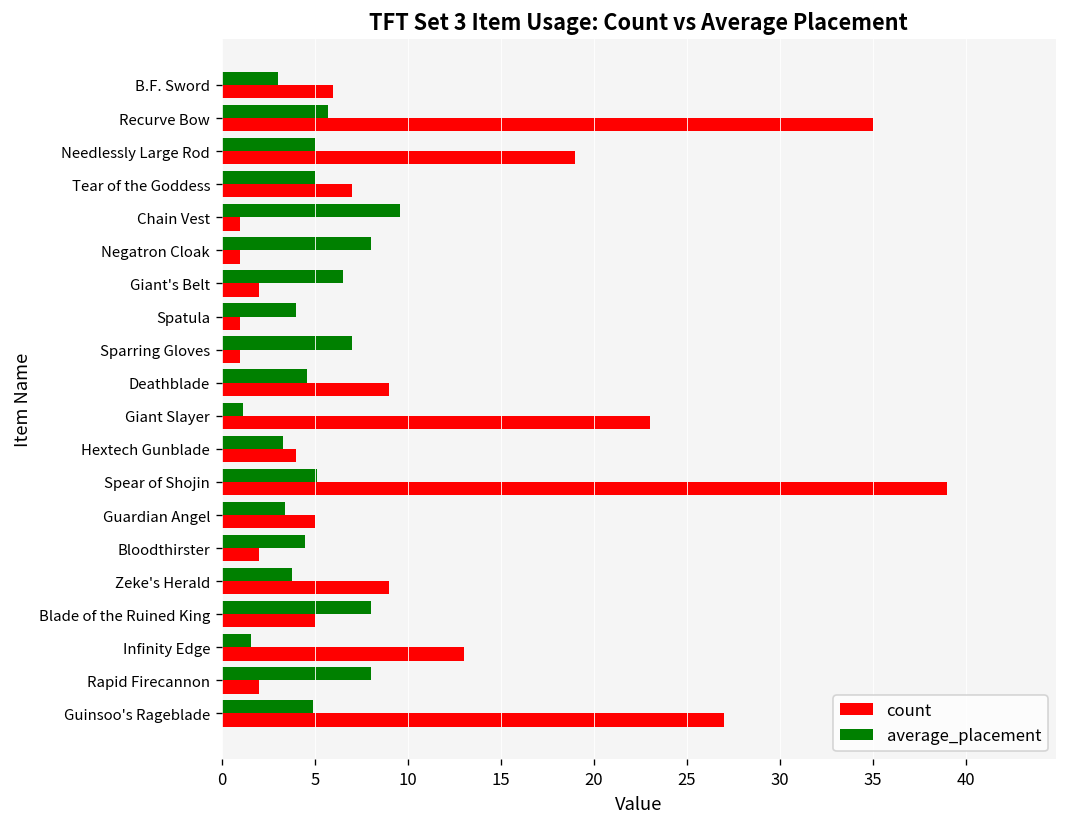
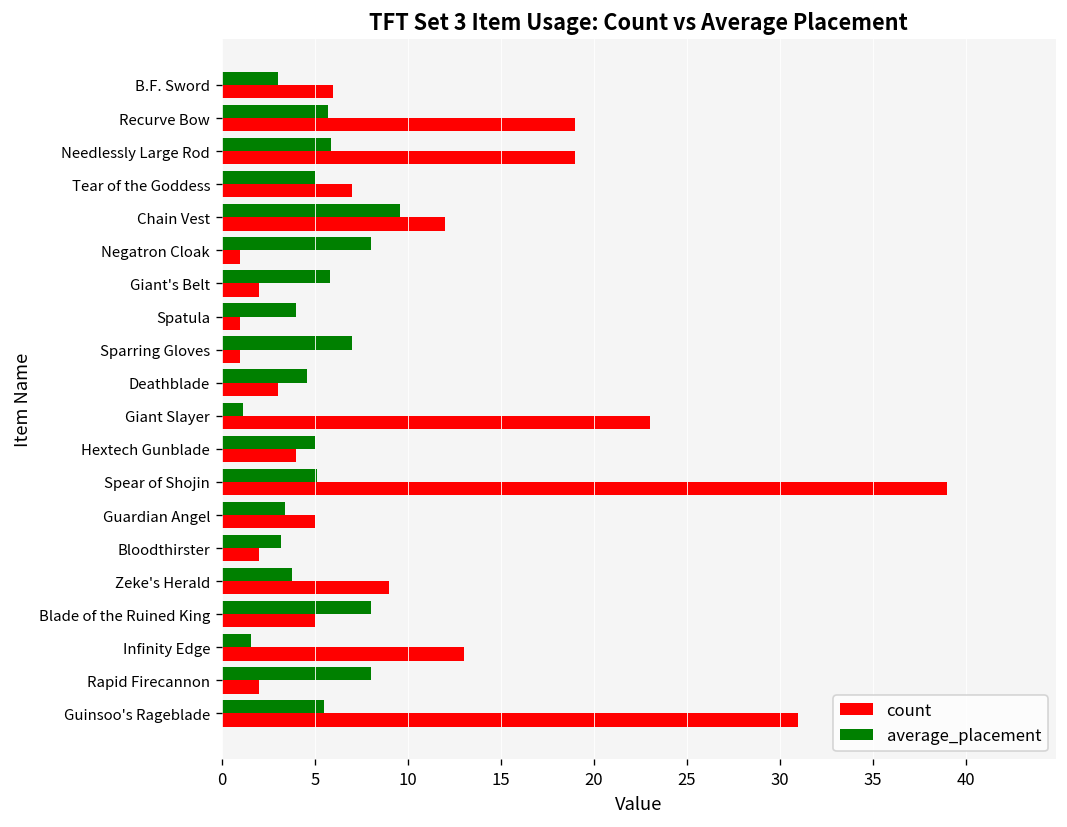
count, Recurve Bow: 35 -> 19
average_placement, Needlessly Large Rod: 5.0 -> 5.9
count, Chain Vest: 1 -> 12
average_placement, Giant's Belt: 6.5 -> 5.8
count, Deathblade: 9 -> 3
average_placement, Hextech Gunblade: 3.3 -> 5.0
average_placement, Bloodthirster: 4.5 -> 3.2
average_placement, Guinsoo's Rageblade: 4.9 -> 5.5
count, Guinsoo's Rageblade: 27 -> 31
